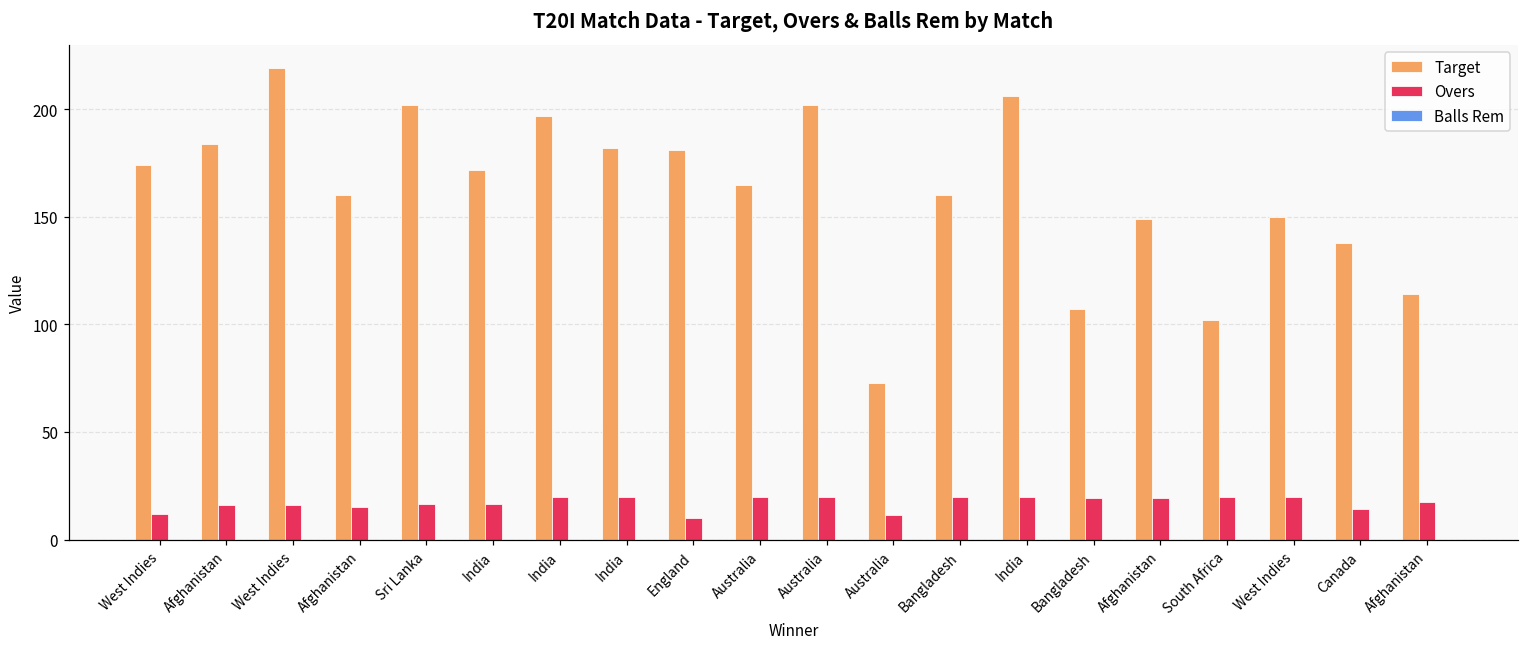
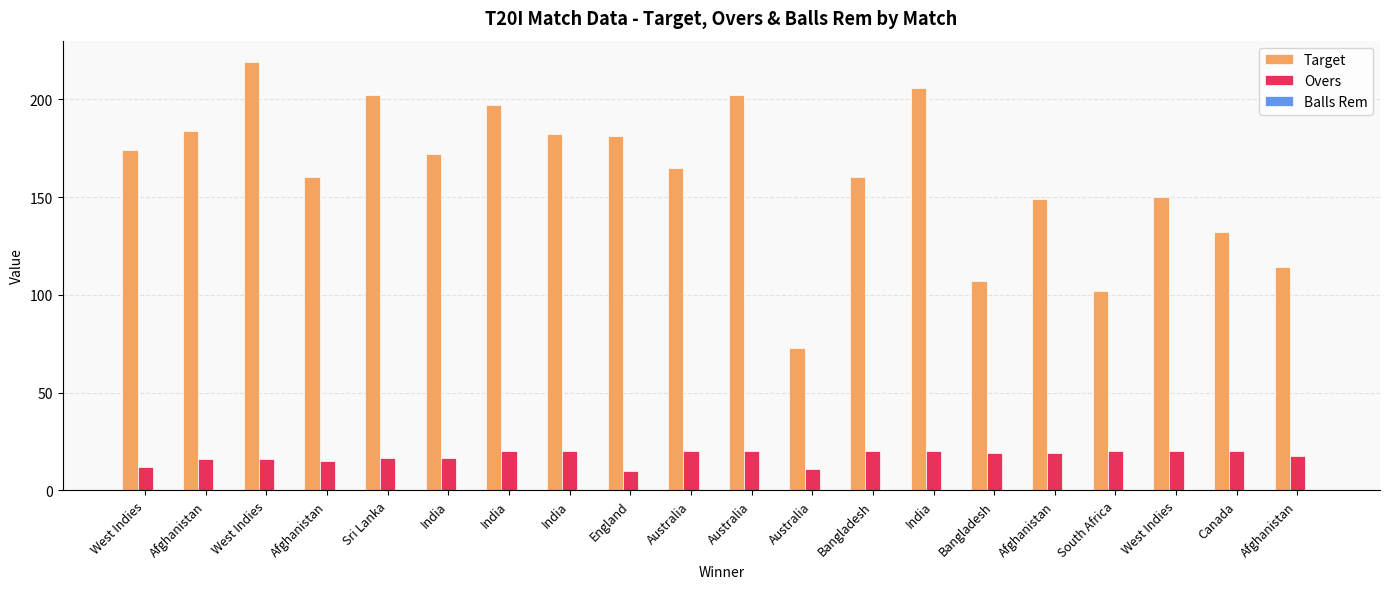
Target, Canada: 138 -> 132
Overs, Canada: 14 -> 20
